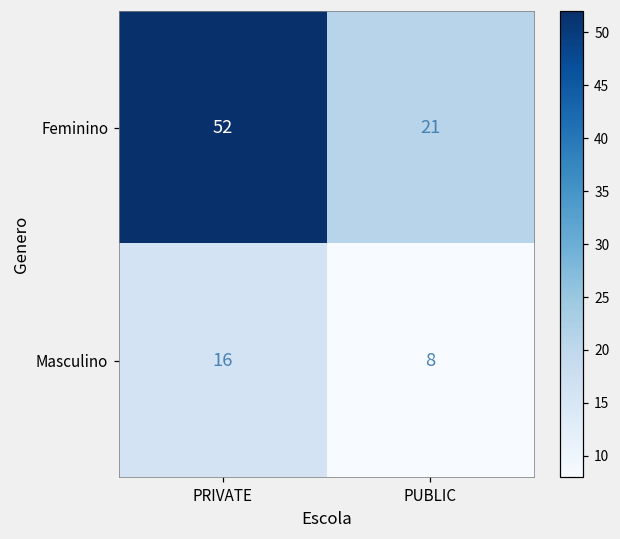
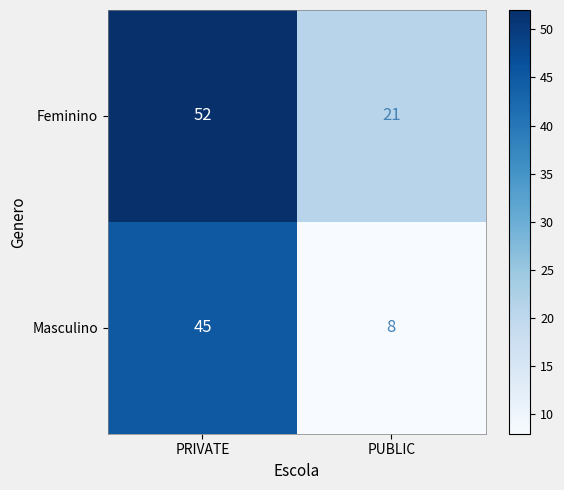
Masculino, PRIVATE: 16 -> 45
